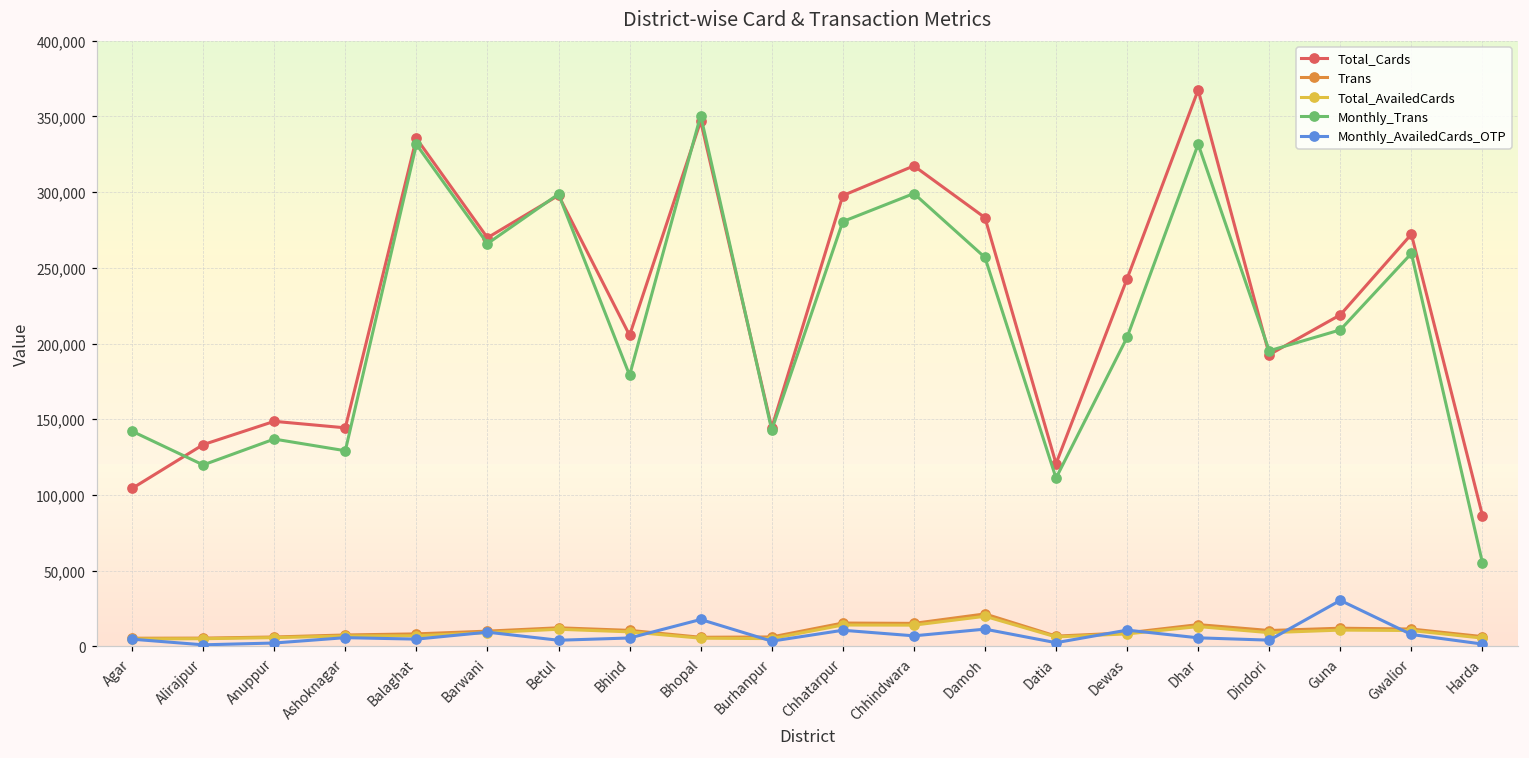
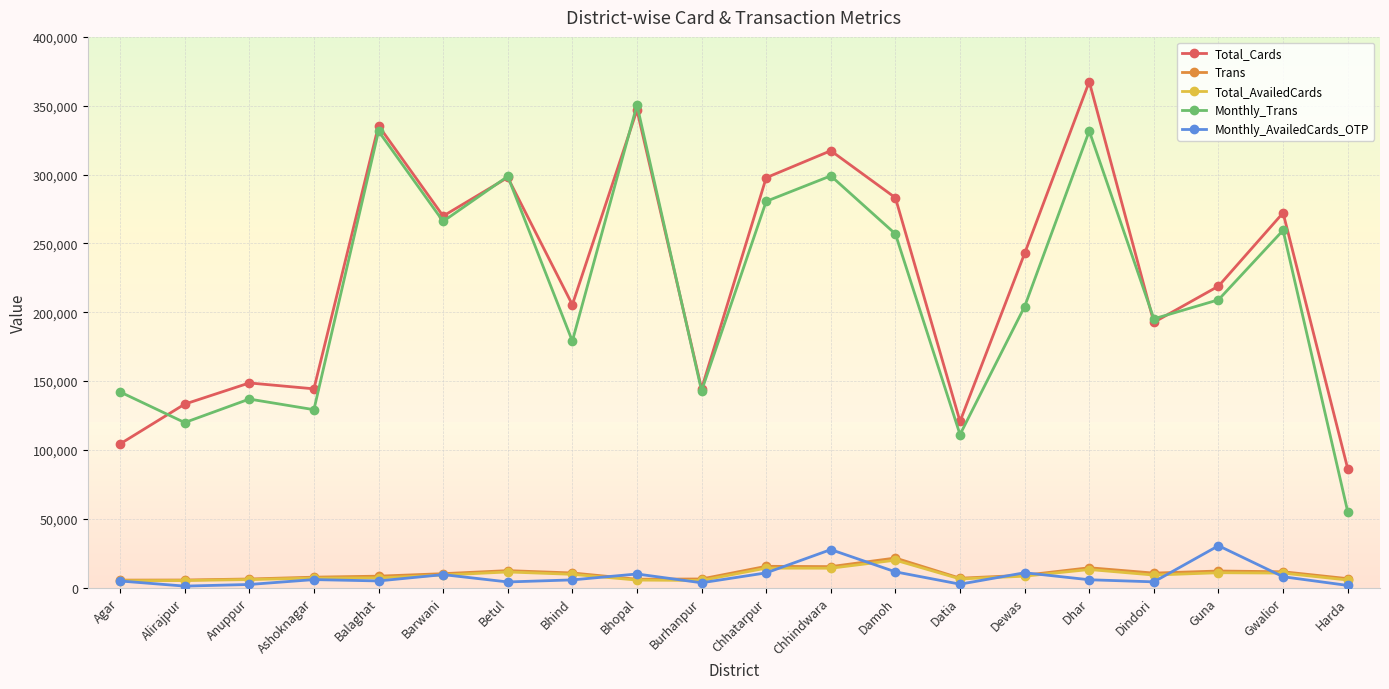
Monthly_AvailedCards_OTP, Bhopal: 18,000 -> 10,000
Monthly_AvailedCards_OTP, Chhindwara: 7,000 -> 28,000
